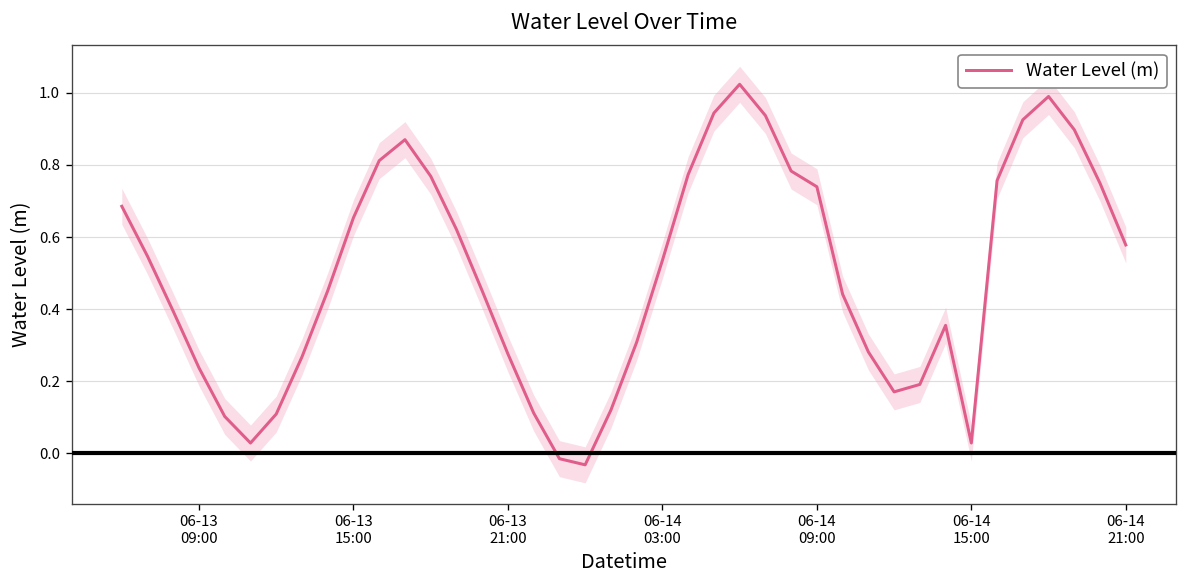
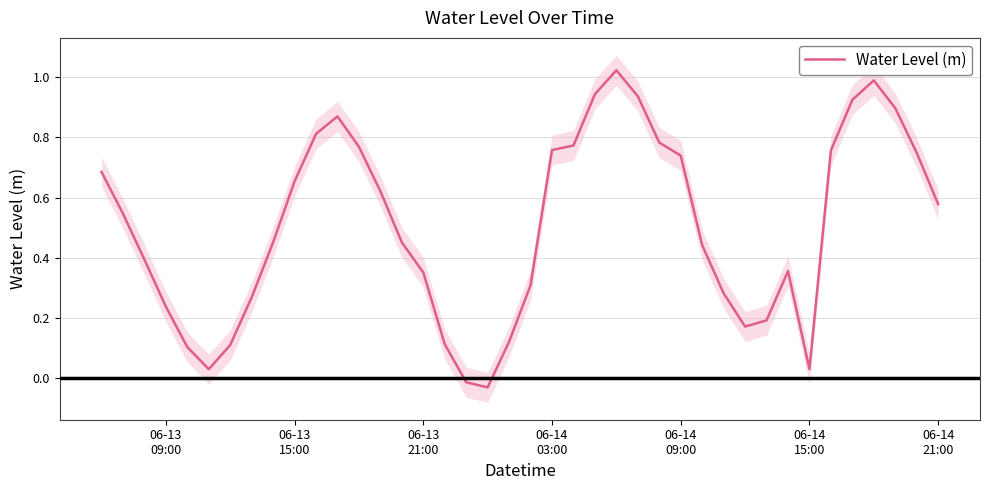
Water Level (m), 06-13 21:00: 0.28 -> 0.35
Water Level (m), 06-14 03:00: 0.53 -> 0.76
